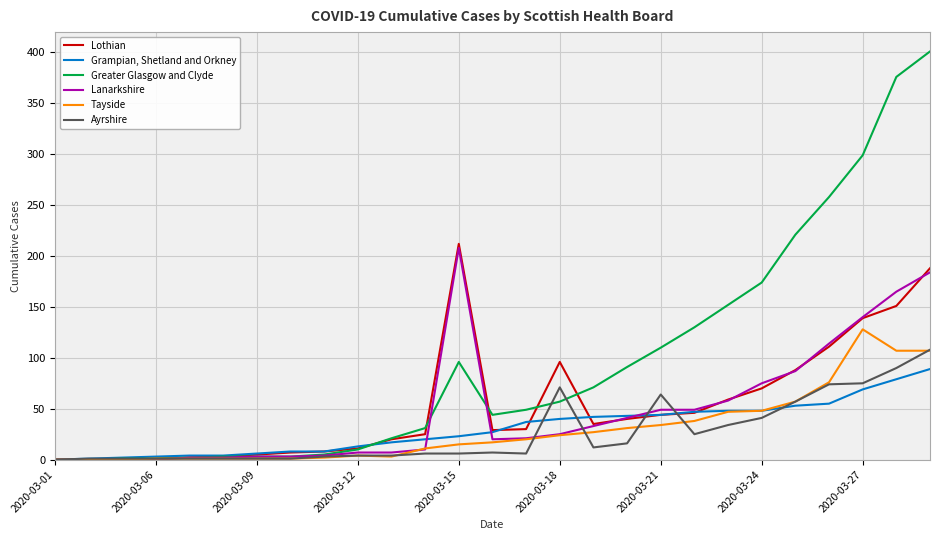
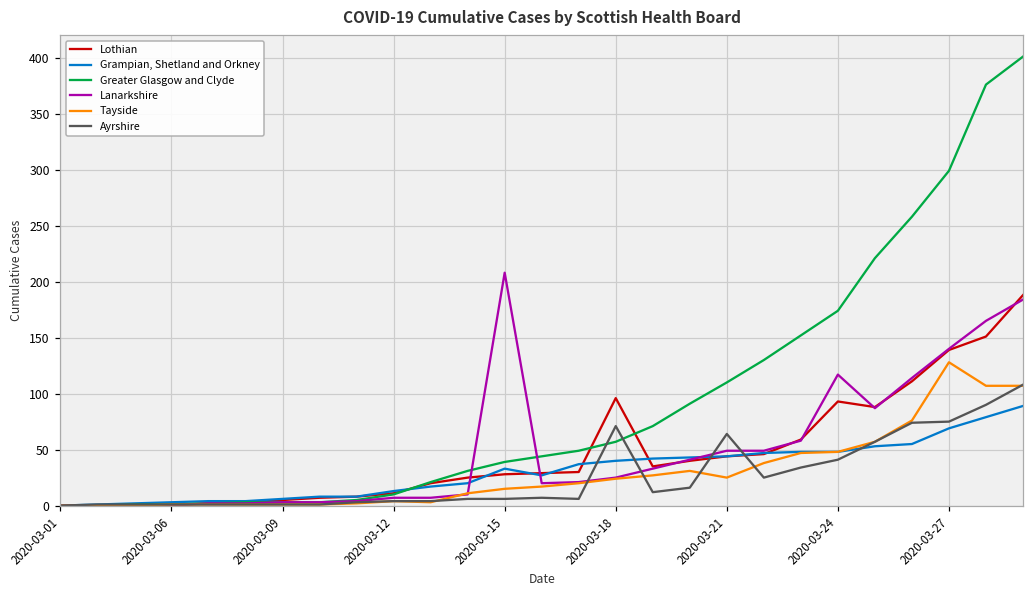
Lothian, 2020-03-15: 212 -> 28
Grampian, Shetland and Orkney, 2020-03-15: 23 -> 33
Greater Glasgow and Clyde, 2020-03-15: 96 -> 39
Tayside, 2020-03-21: 34 -> 25
Lothian, 2020-03-24: 70 -> 93
Lanarkshire, 2020-03-24: 75 -> 117
